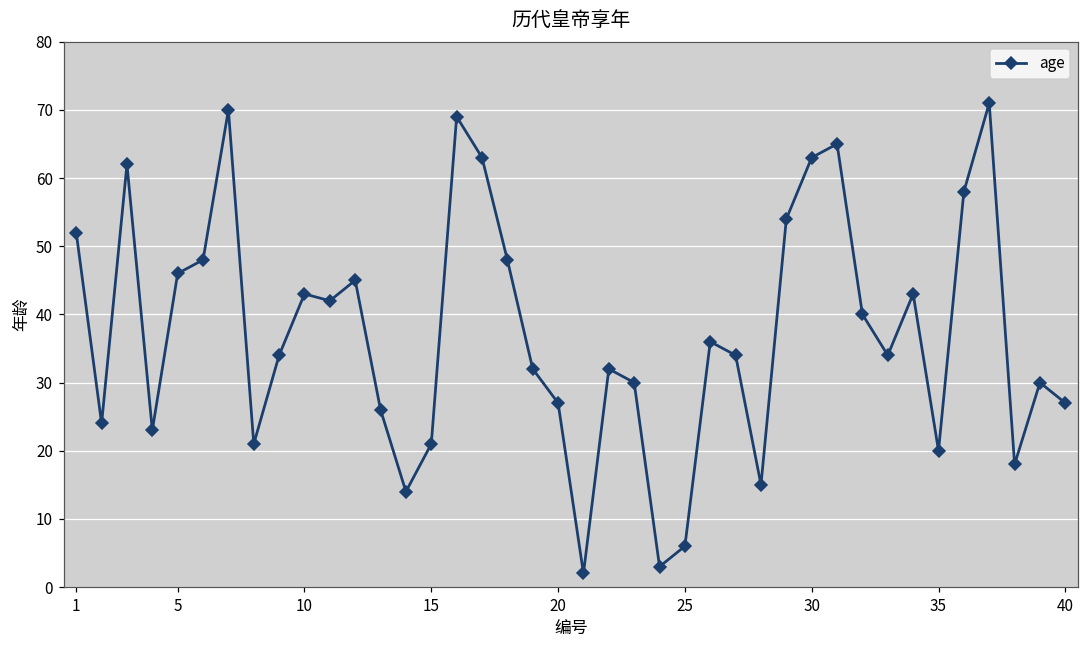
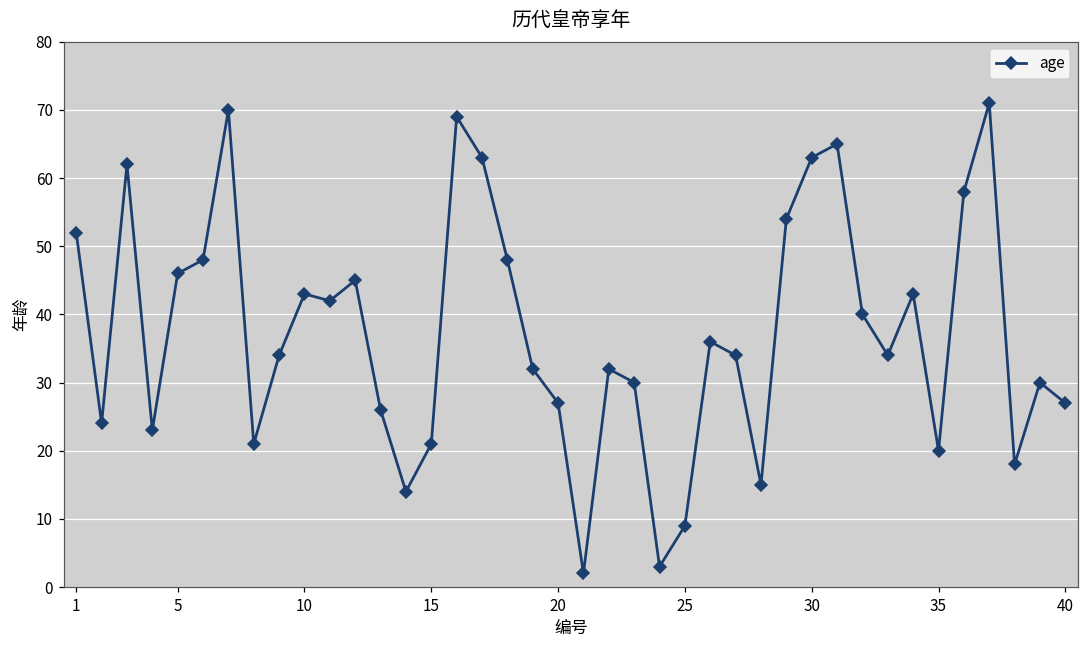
25: 6 -> 9
